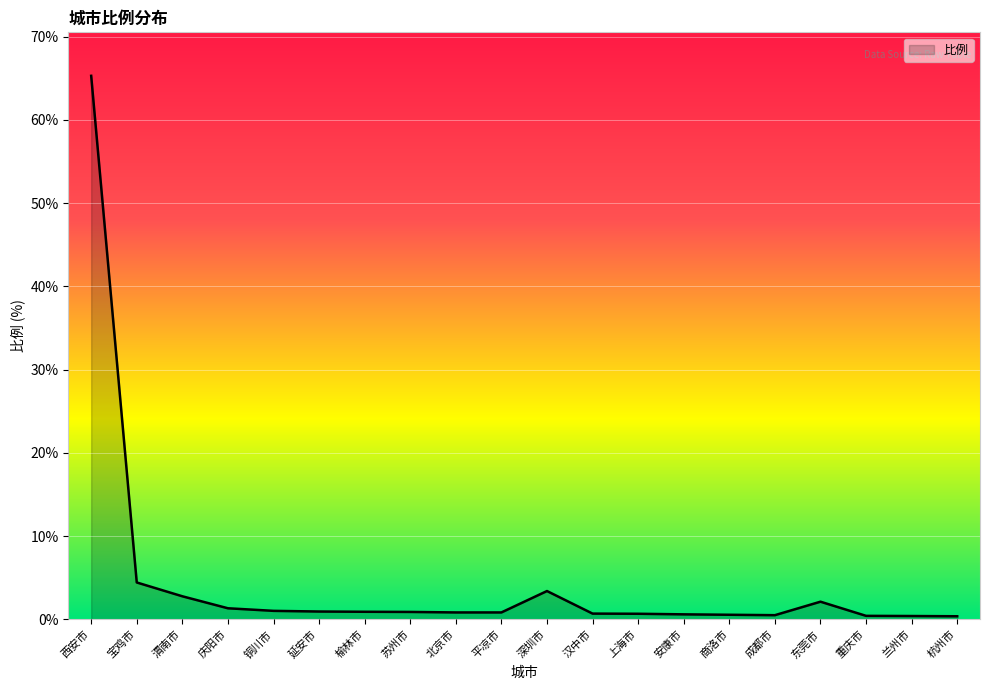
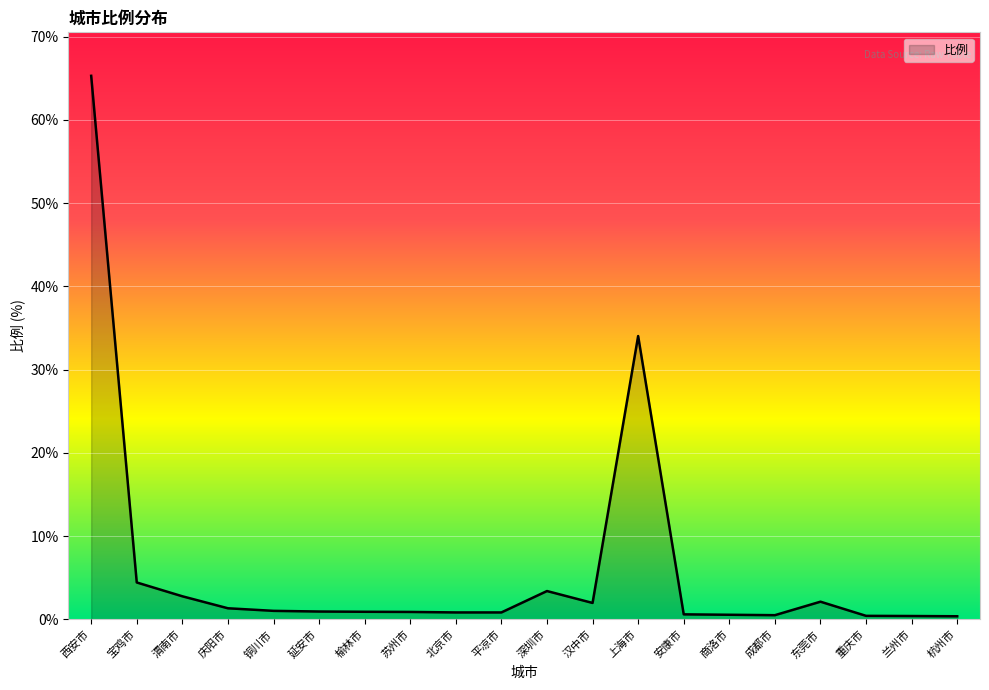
汉中市: 1% -> 2%
上海市: 1% -> 34%
